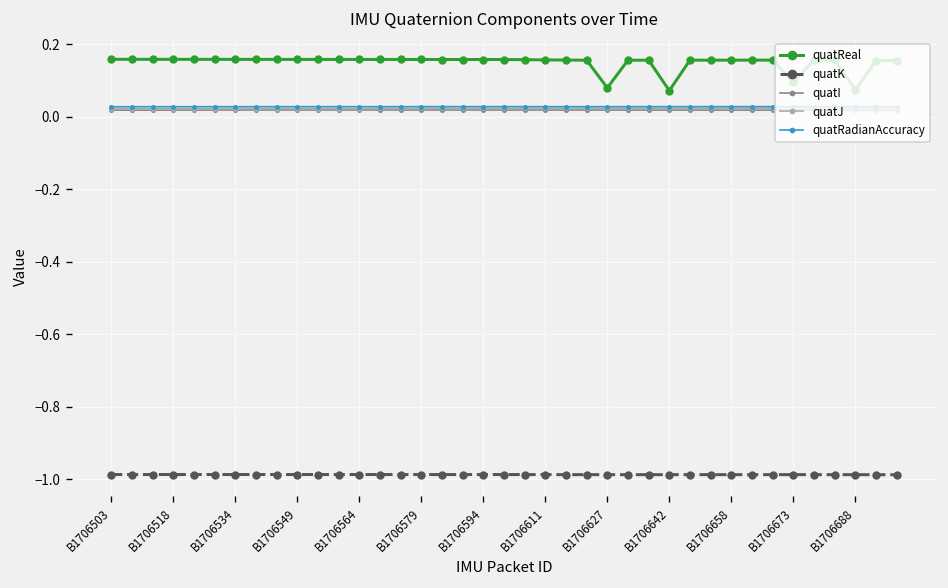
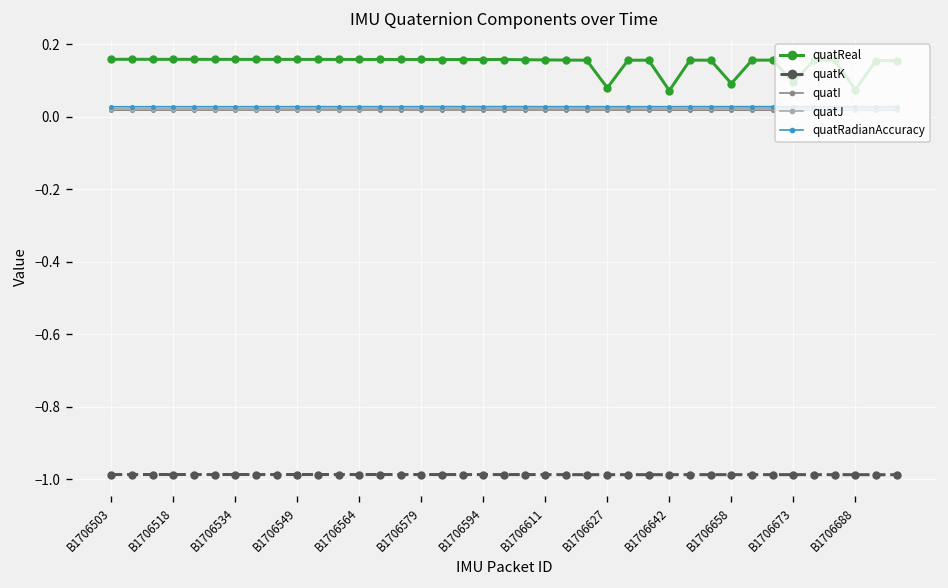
quatReal, B1706658: 0.16 -> 0.09
